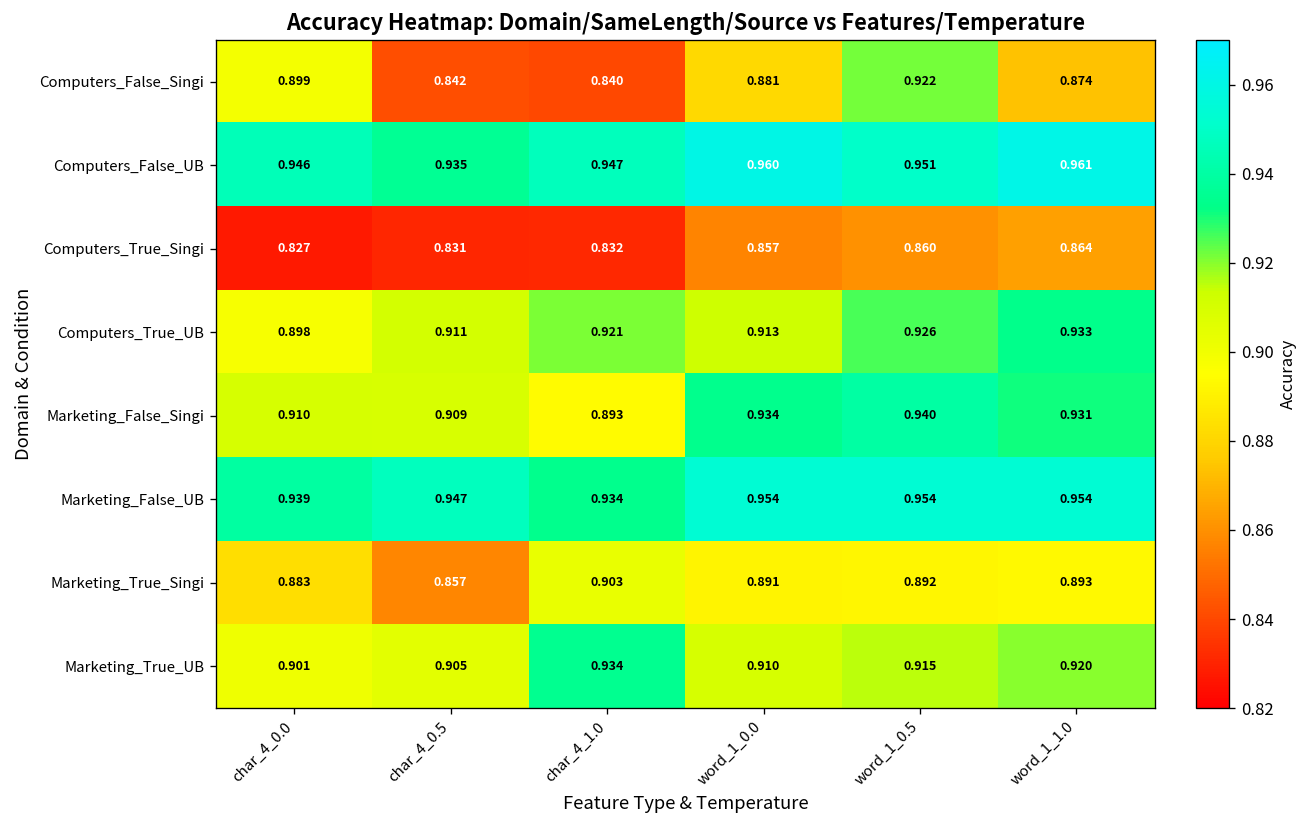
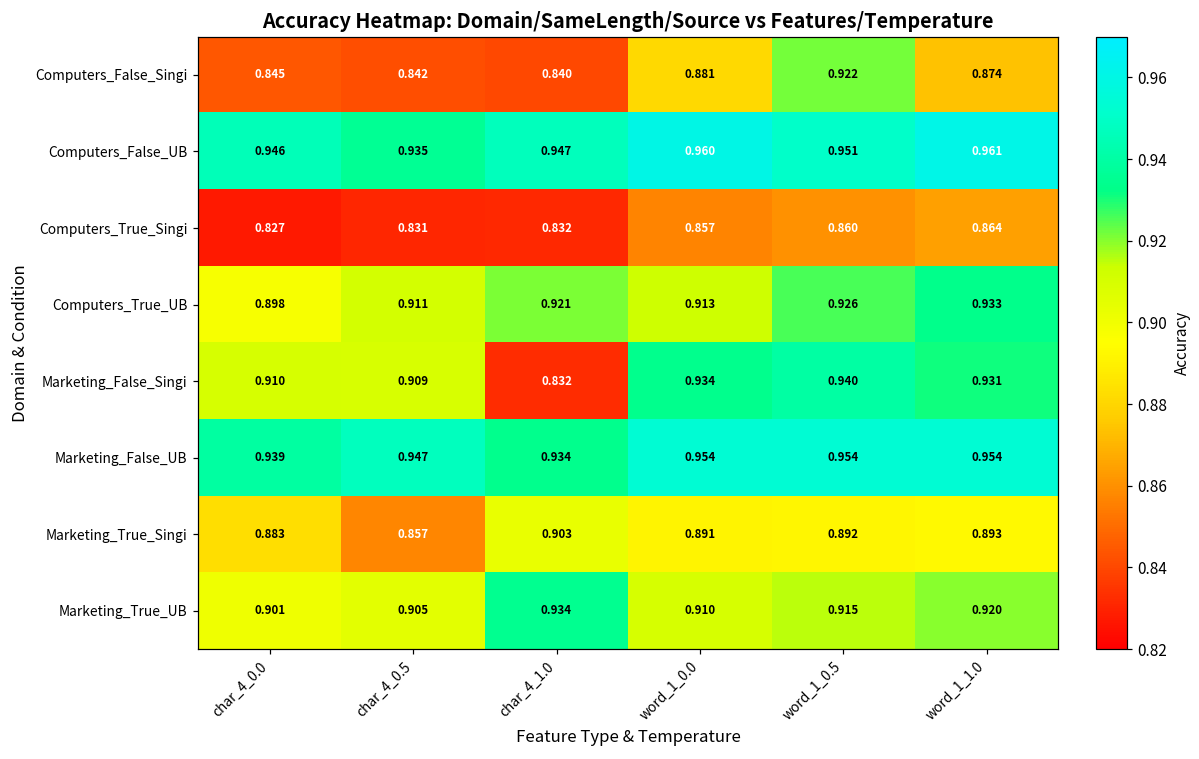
Computers_False_Singi, char_4_0.0: 0.899 -> 0.845
Marketing_False_Singi, char_4_1.0: 0.893 -> 0.832
